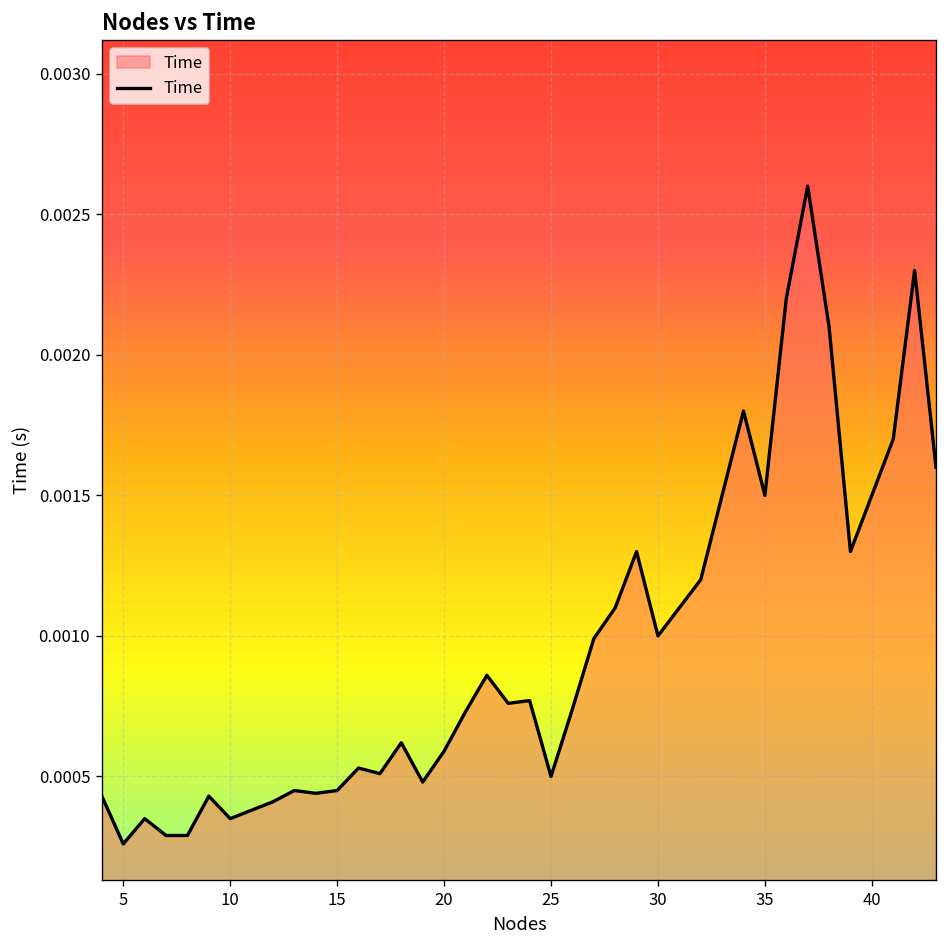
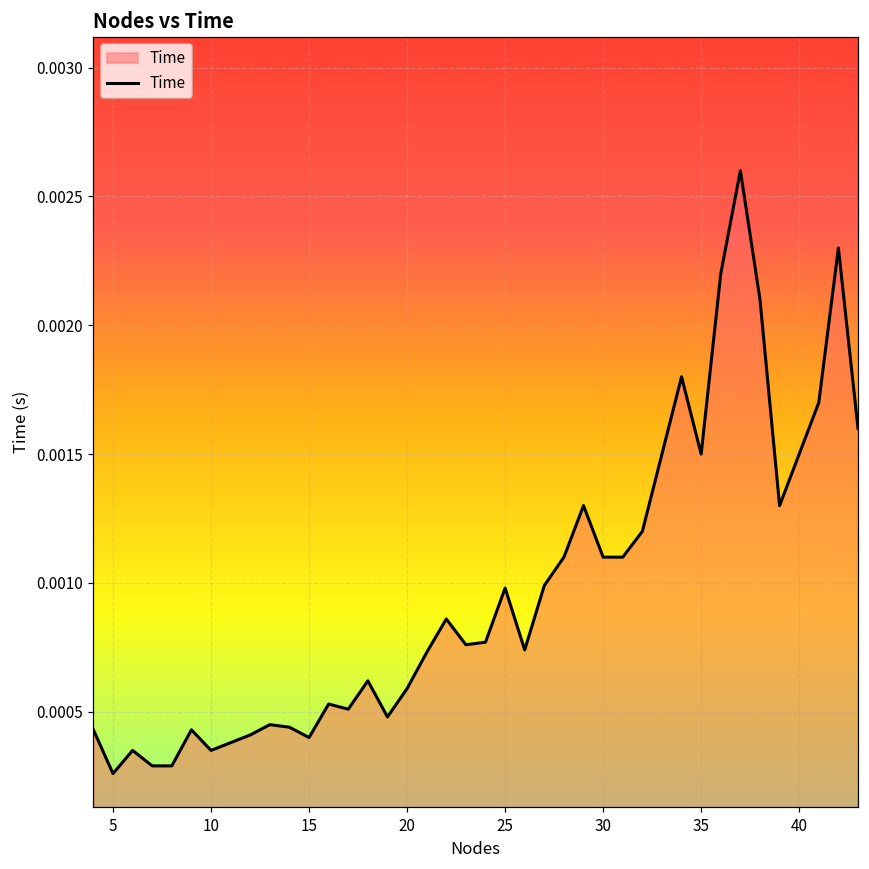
15: 0.00045 -> 0.00040
25: 0.00050 -> 0.00098
30: 0.0010 -> 0.0011
